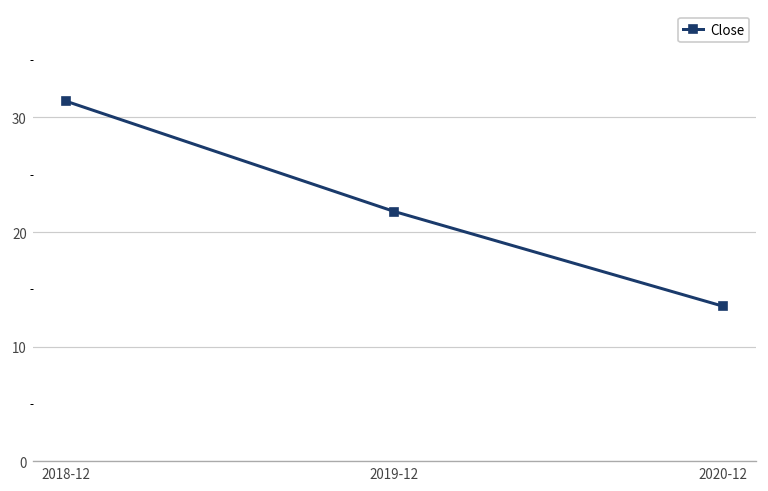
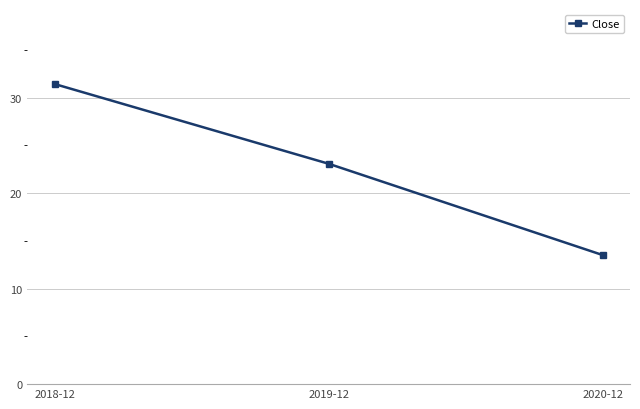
2019-12: 22 -> 23
